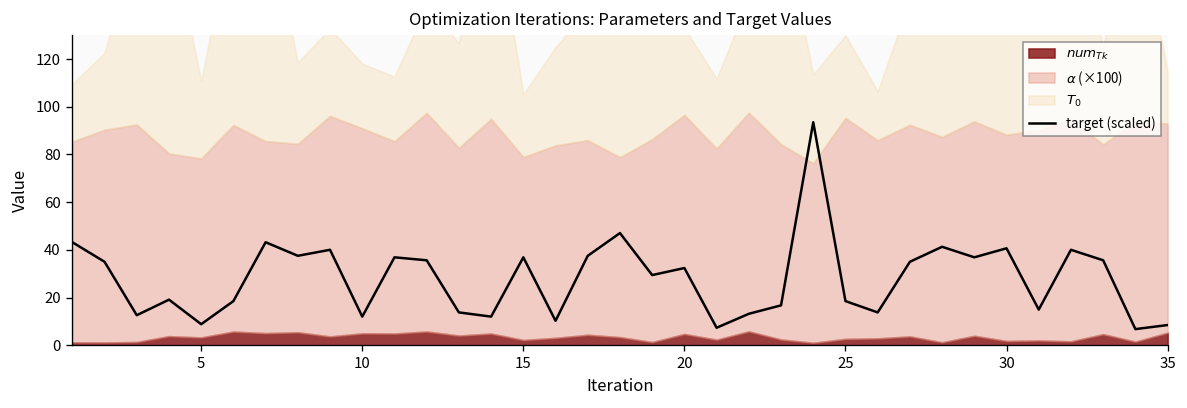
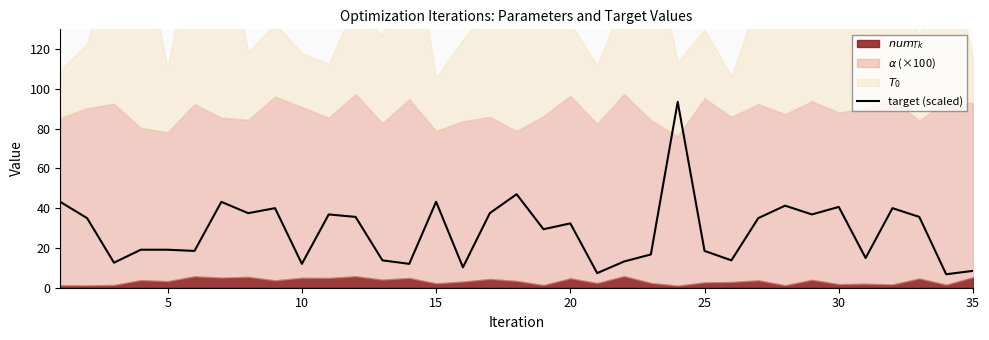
target (scaled), 5: 9 -> 19
target (scaled), 15: 37 -> 43
